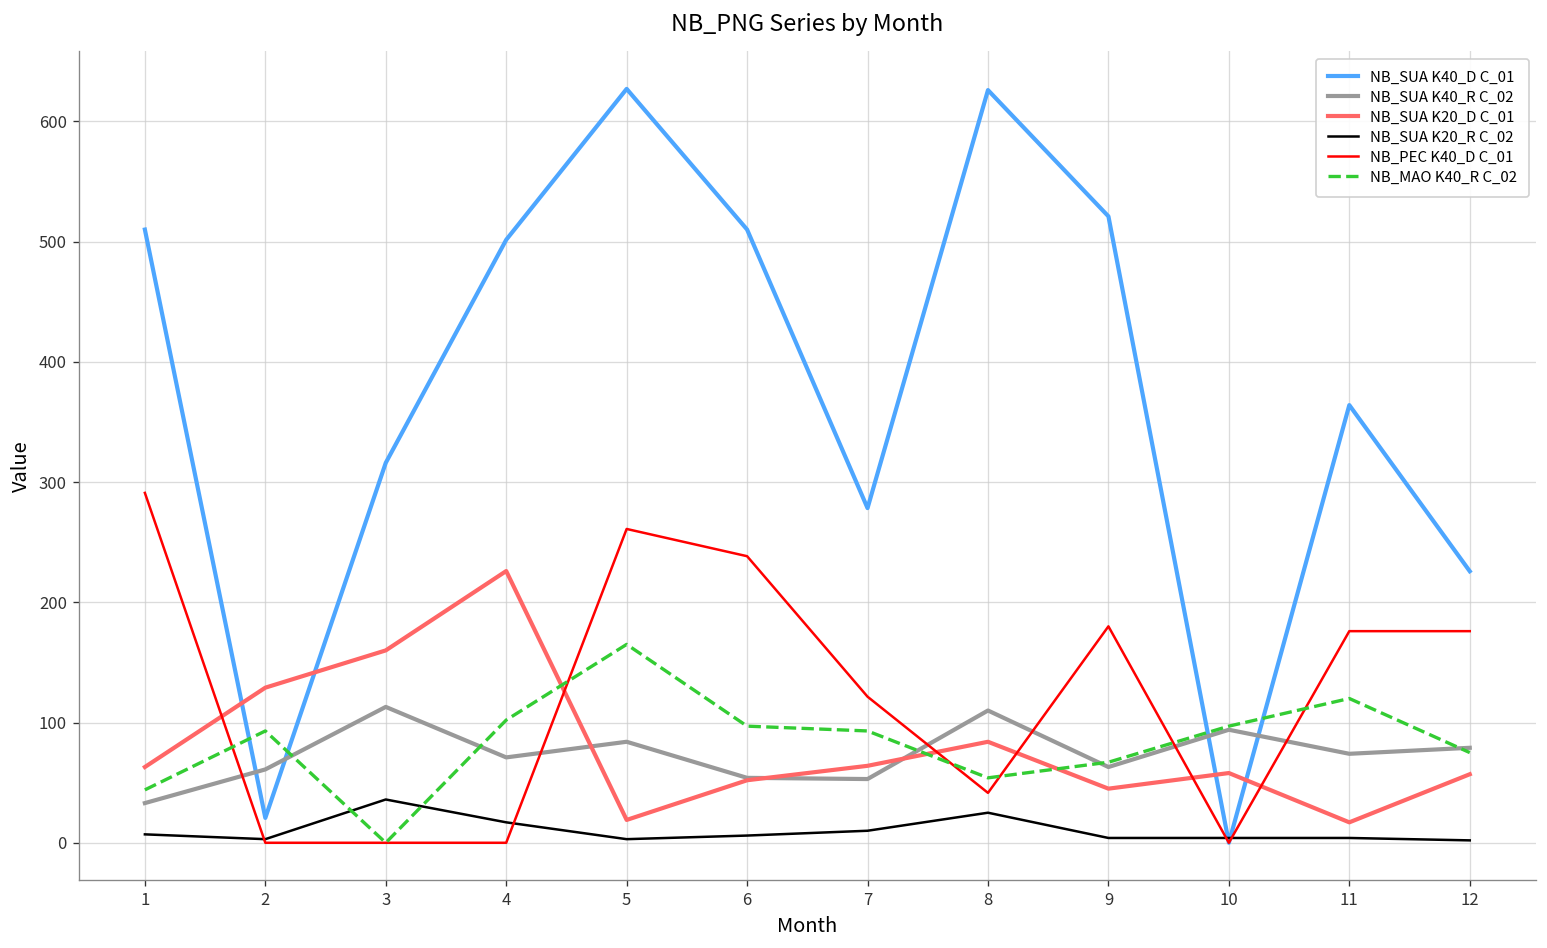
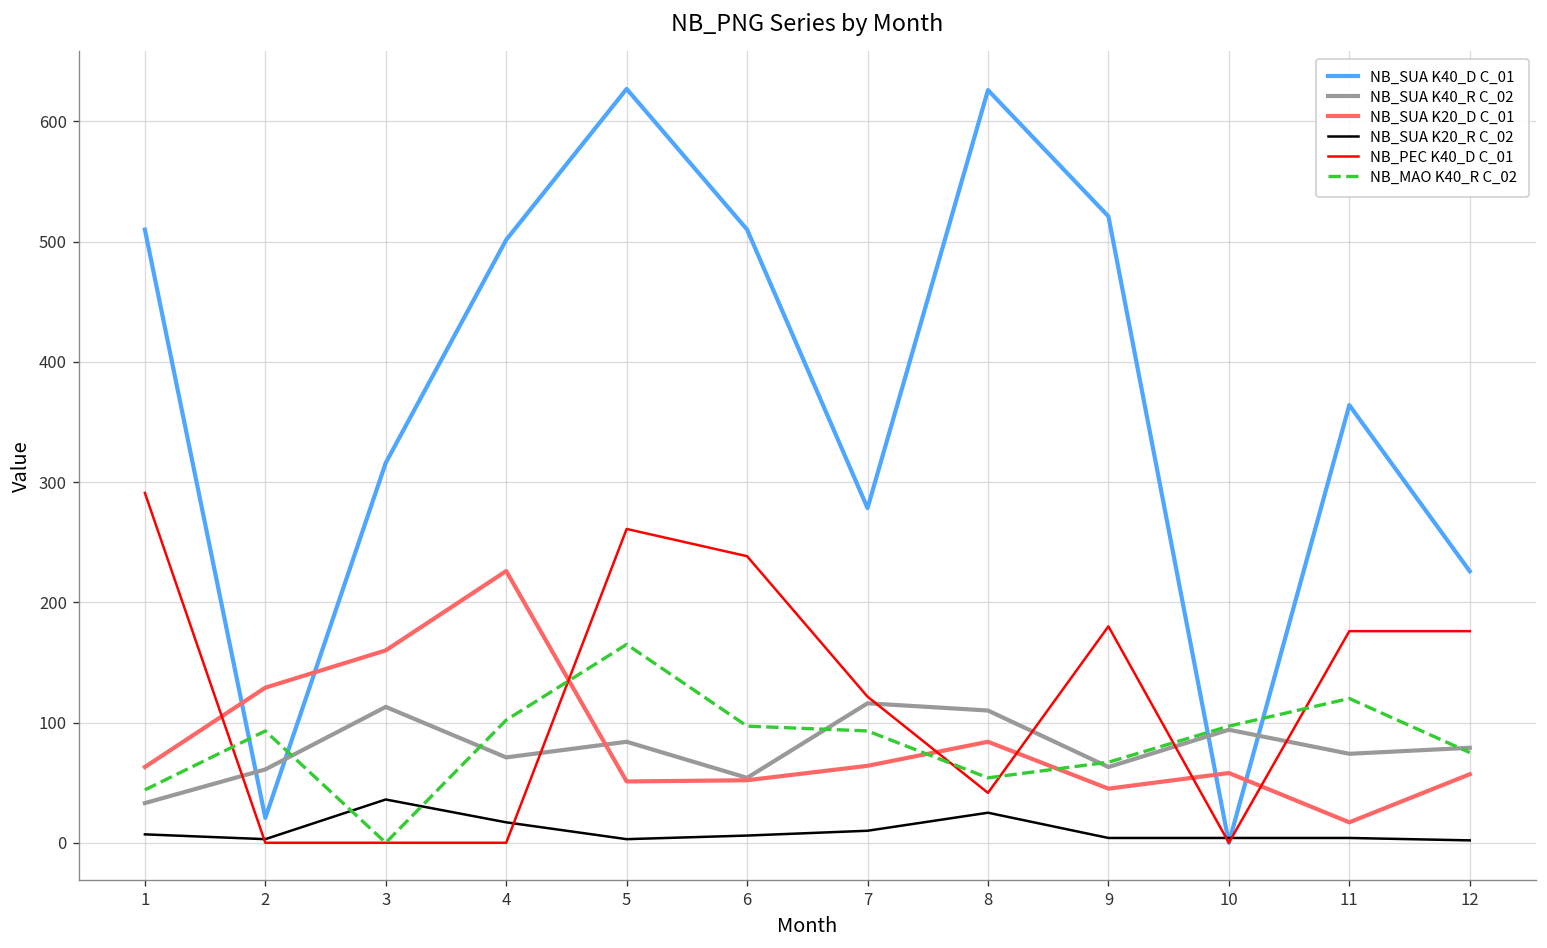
NB_SUA K20_D C_01, 5: 19 -> 51
NB_SUA K40_R C_02, 7: 53 -> 116
